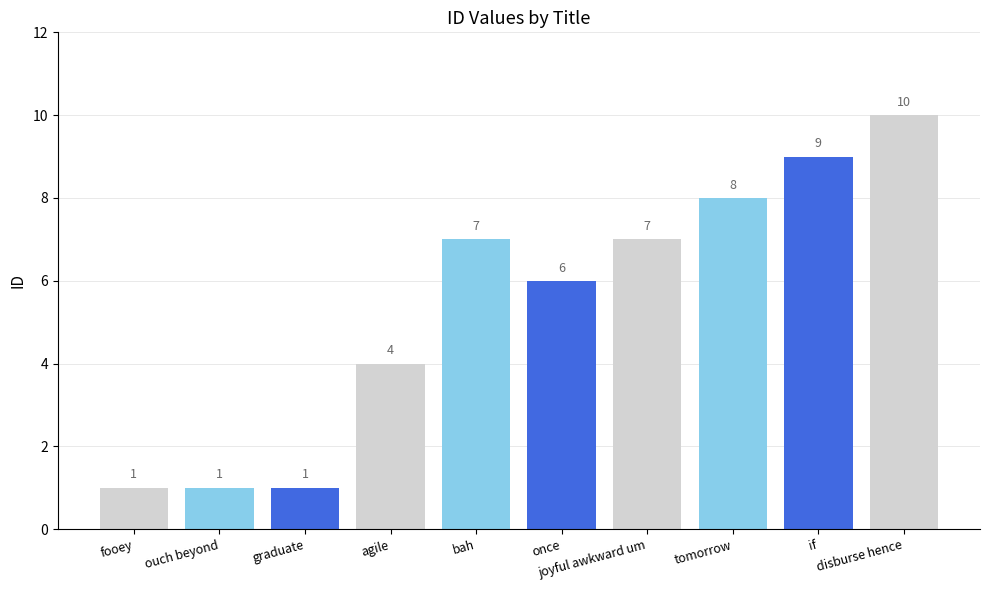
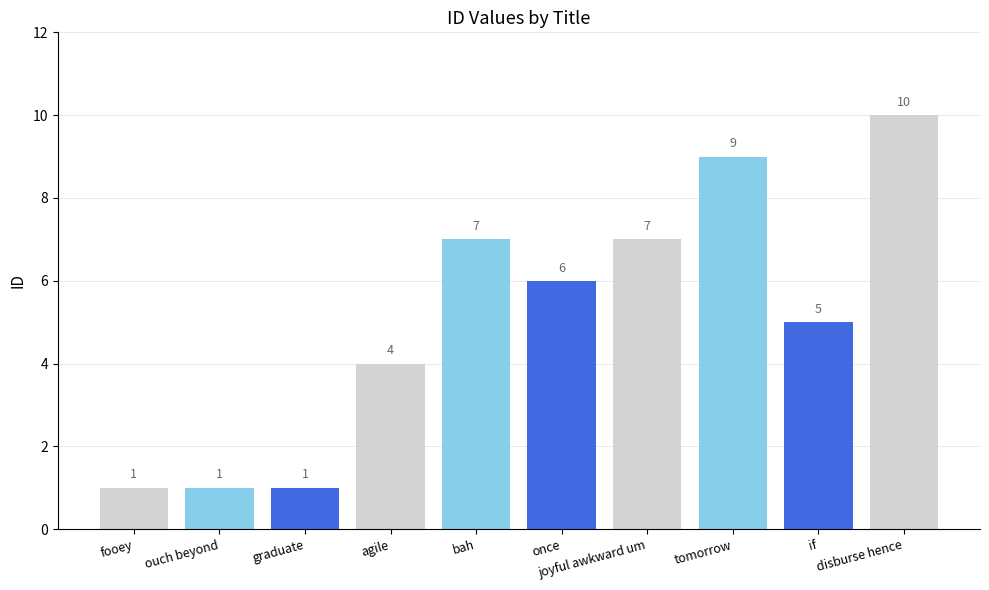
tomorrow: 8 -> 9
if: 9 -> 5
